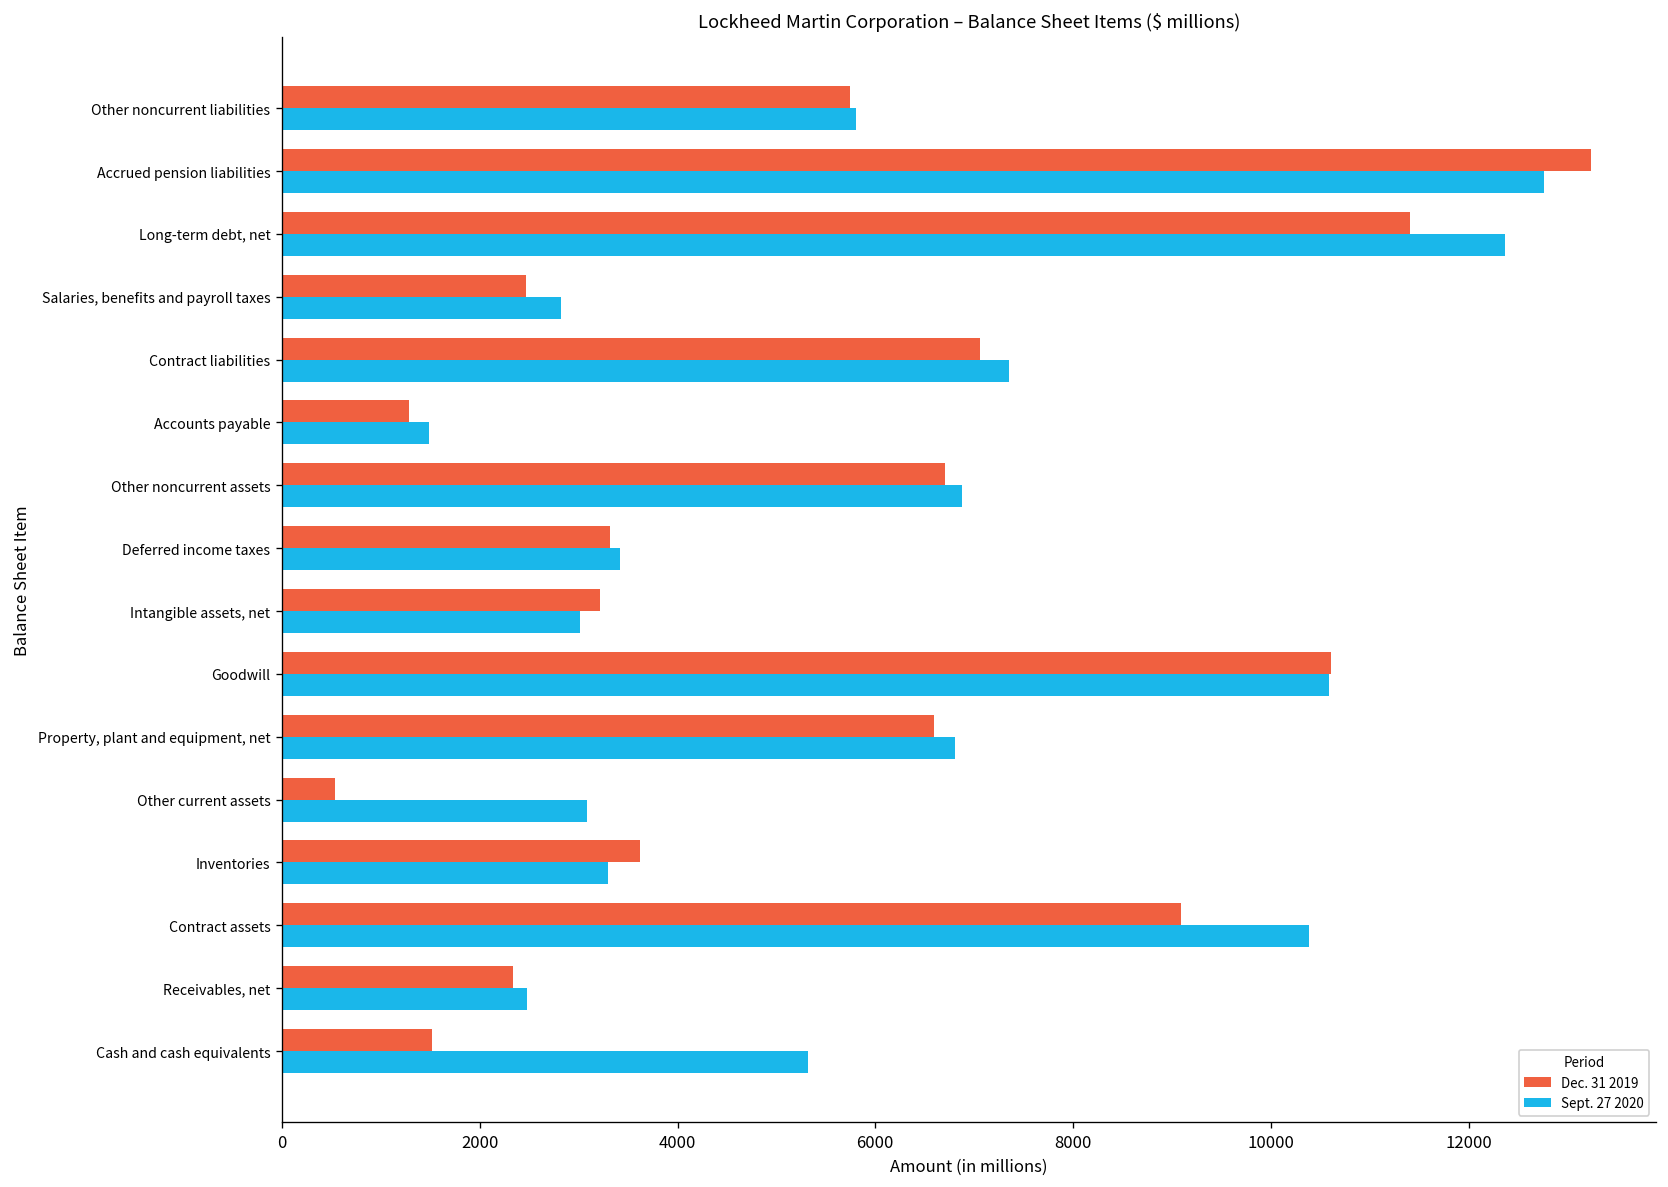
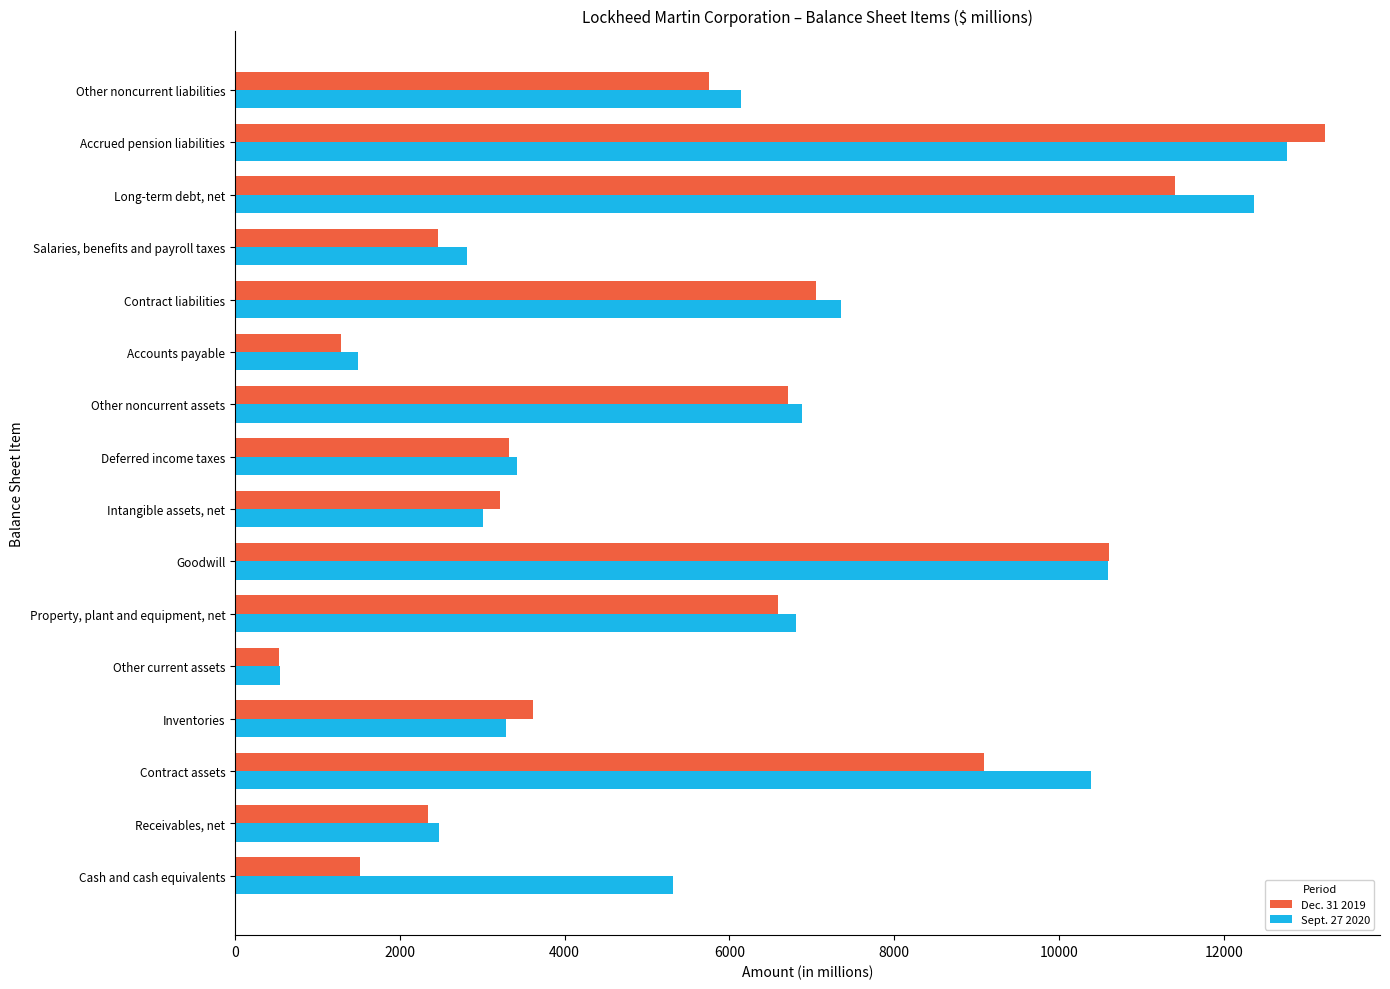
Sept. 27 2020, Other noncurrent liabilities: 5800 -> 6100
Sept. 27 2020, Other current assets: 3100 -> 500
